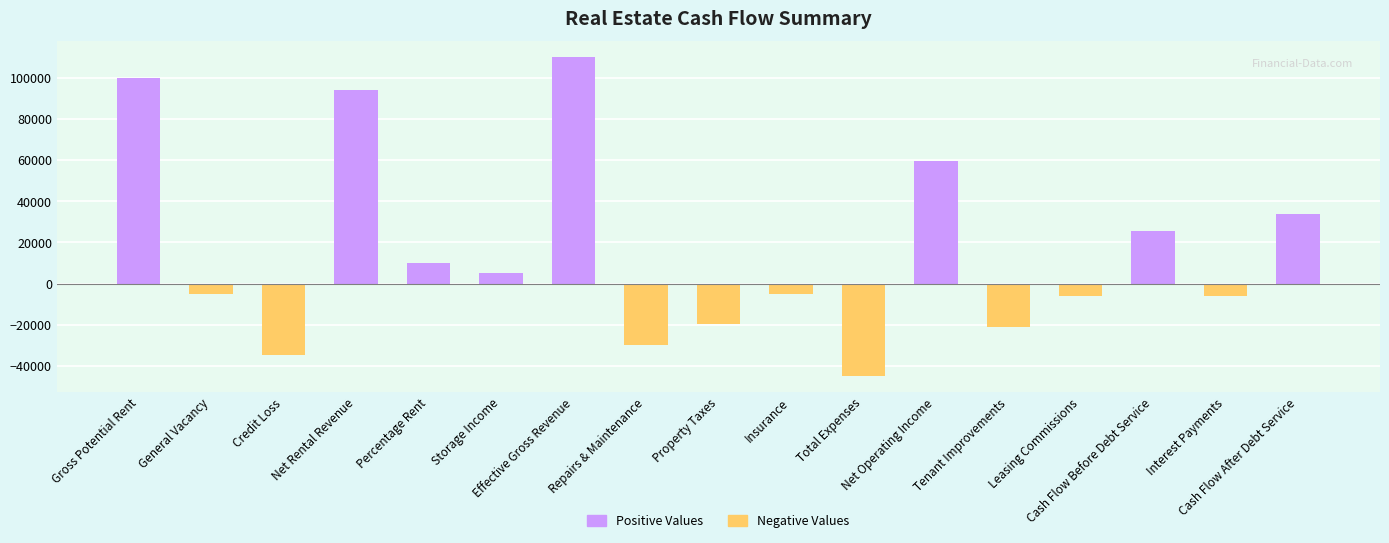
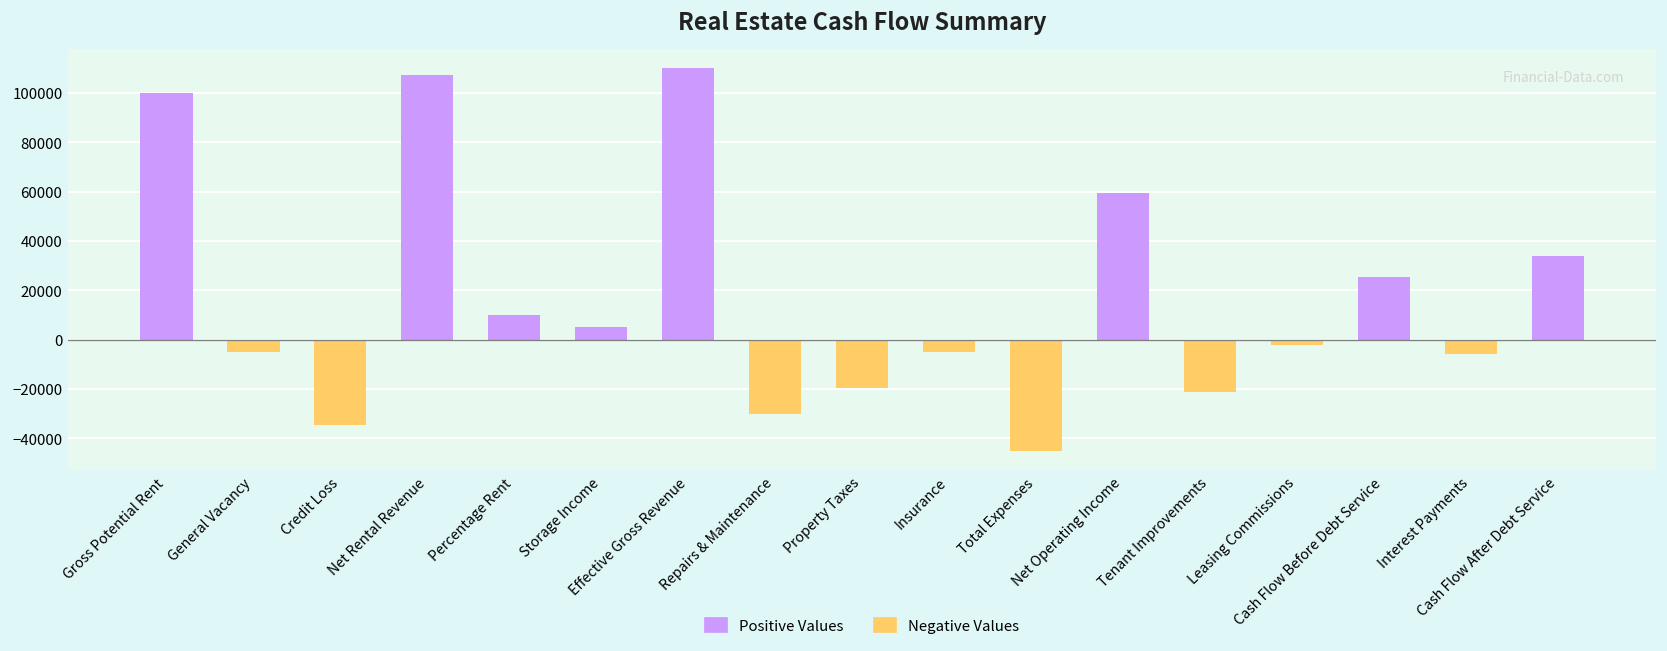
Net Rental Revenue: 94000 -> 107000
Leasing Commissions: -6000 -> -2000
